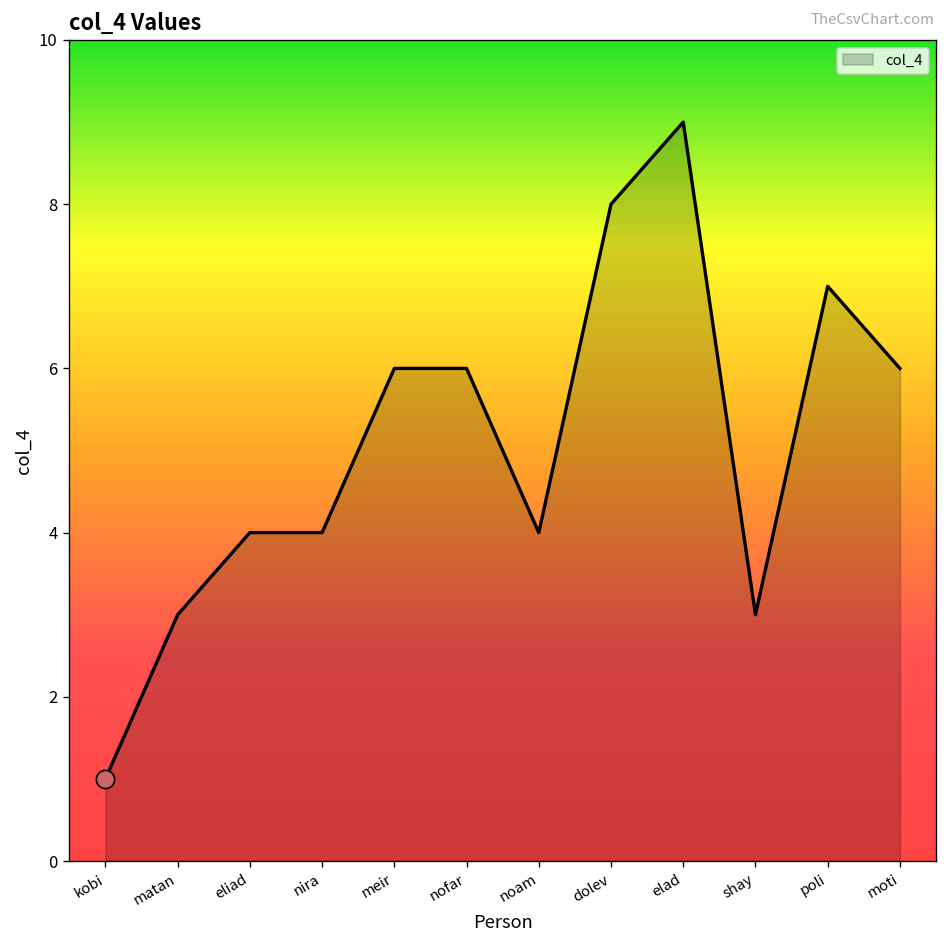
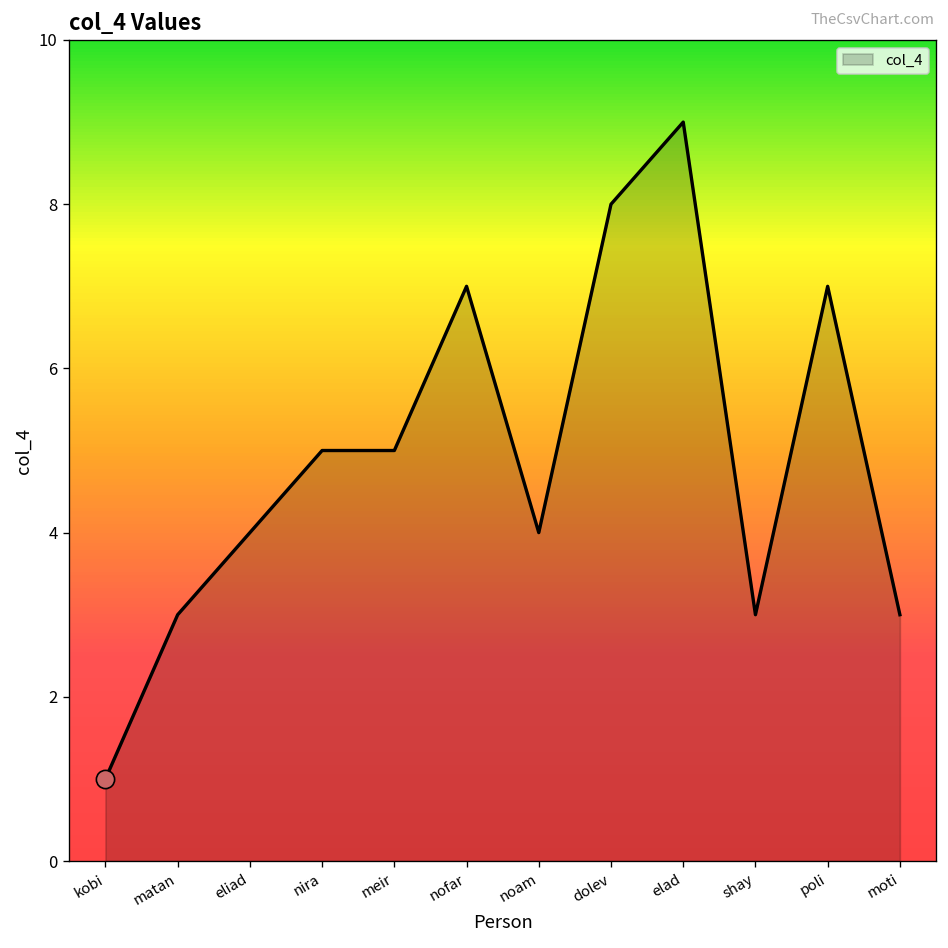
col_4, nira: 4 -> 5
col_4, meir: 6 -> 5
col_4, nofar: 6 -> 7
col_4, moti: 6 -> 3
